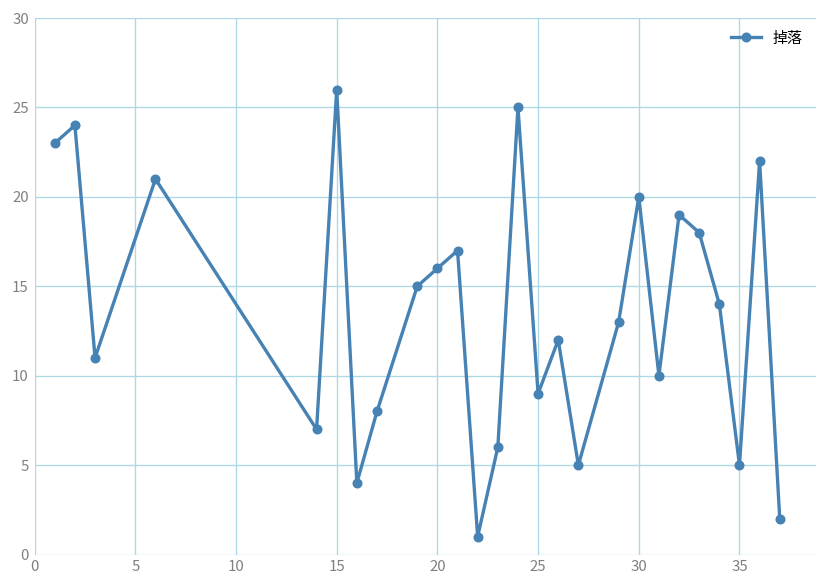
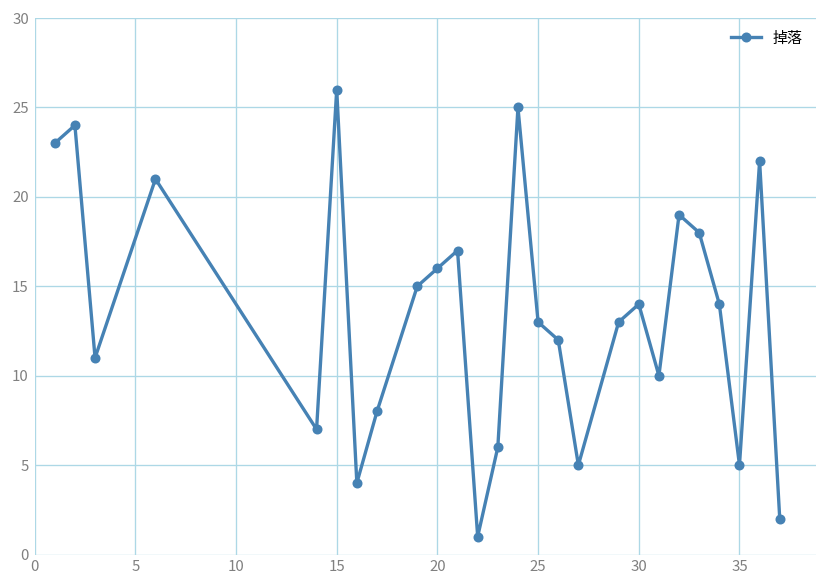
25: 9 -> 13
30: 20 -> 14
